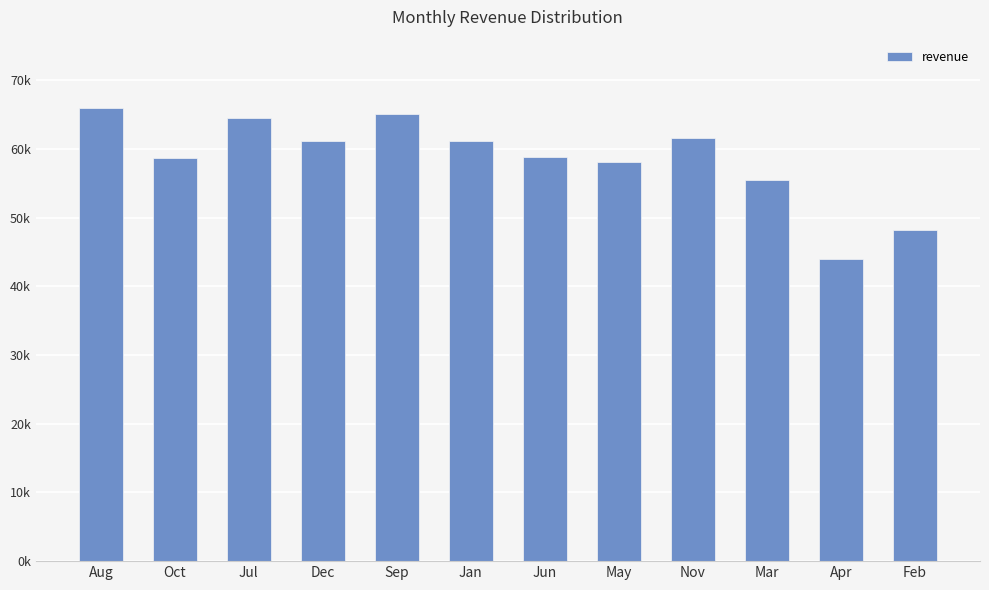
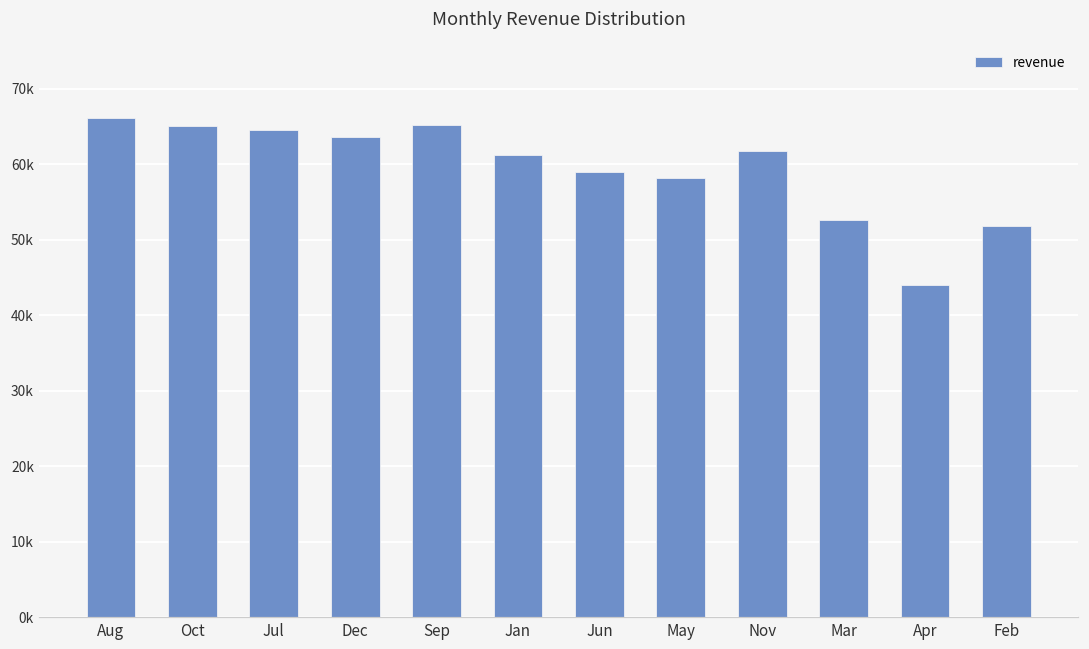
Oct: 59000 -> 65000
Dec: 61000 -> 64000
Mar: 56000 -> 53000
Feb: 48000 -> 52000
